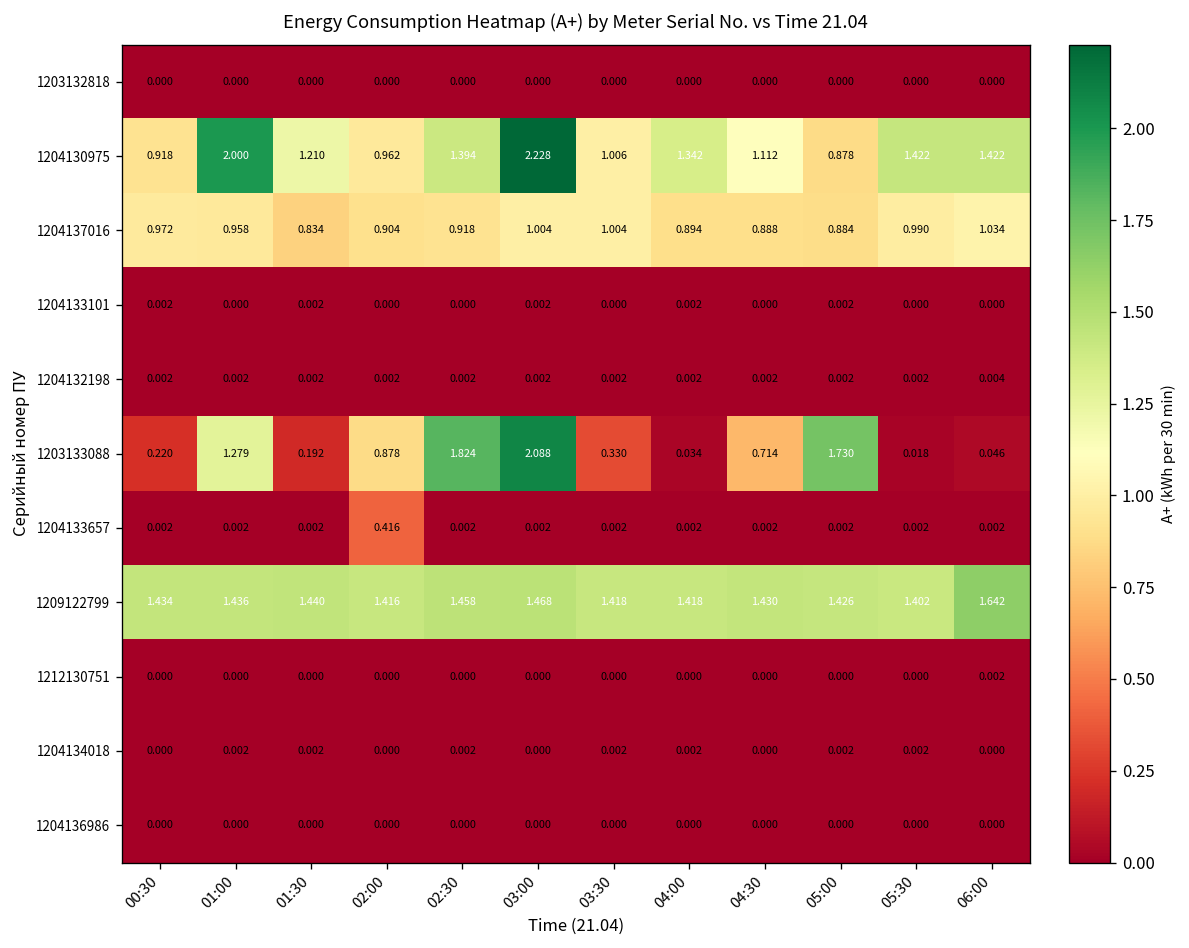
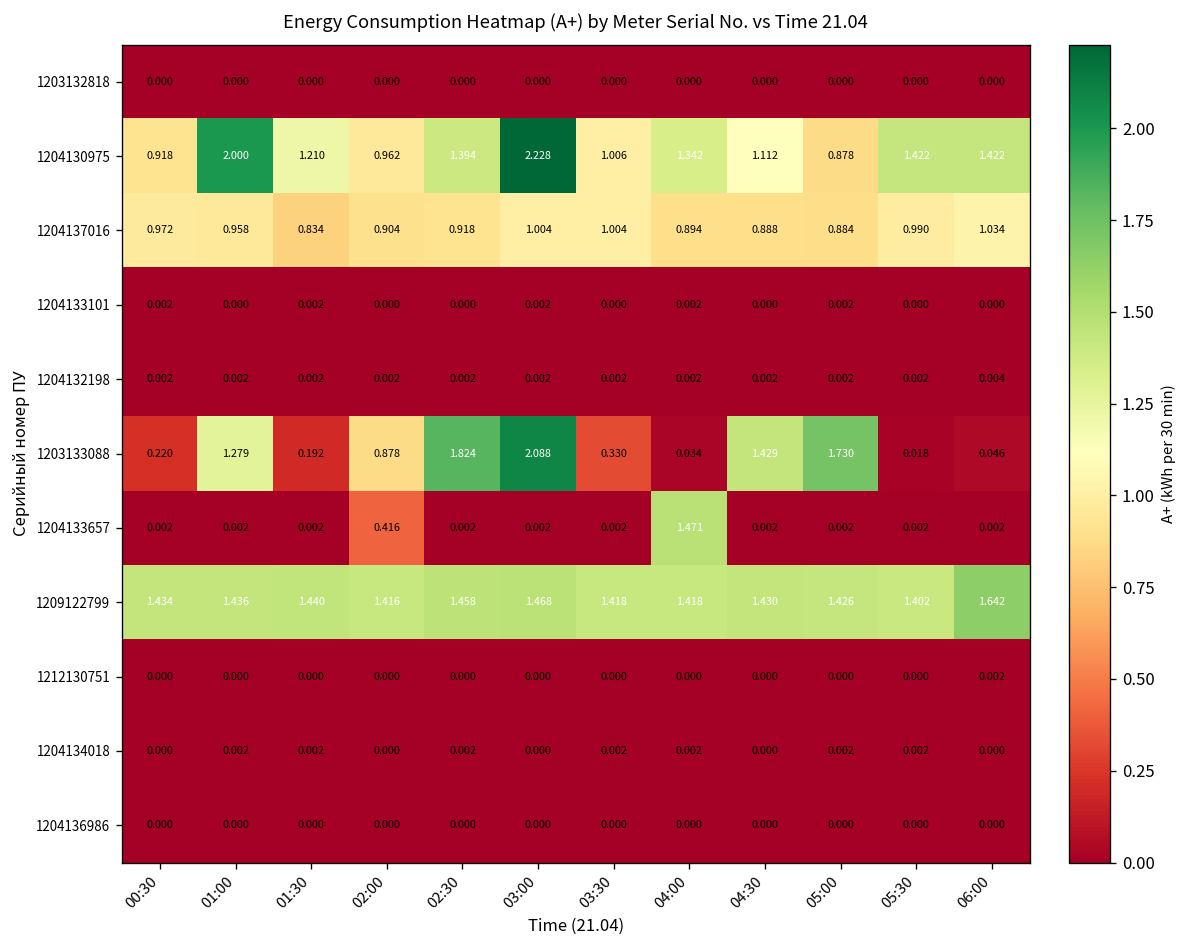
1203133088, 04:30: 0.714 -> 1.429
1204133657, 04:00: 0.002 -> 1.471
